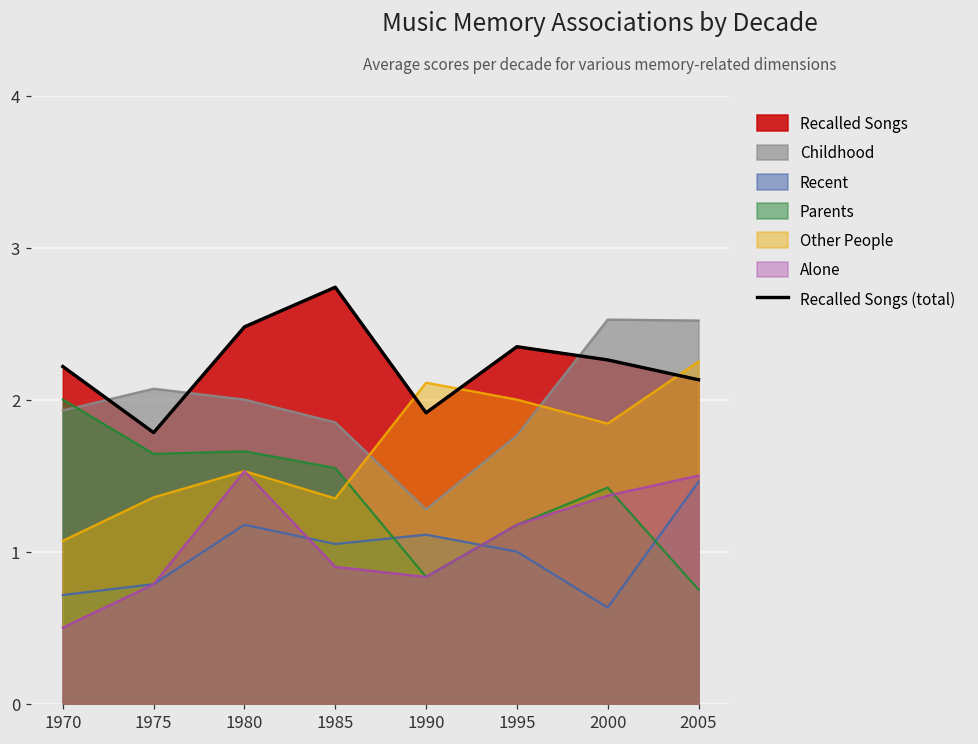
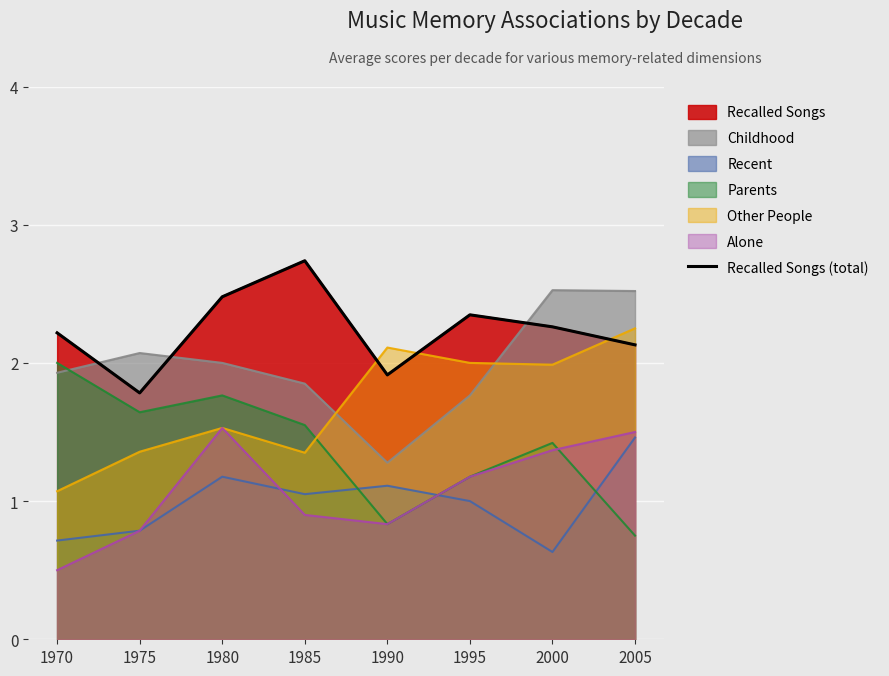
Parents, 1980: 1.66 -> 1.76
Other People, 2000: 1.84 -> 1.99
